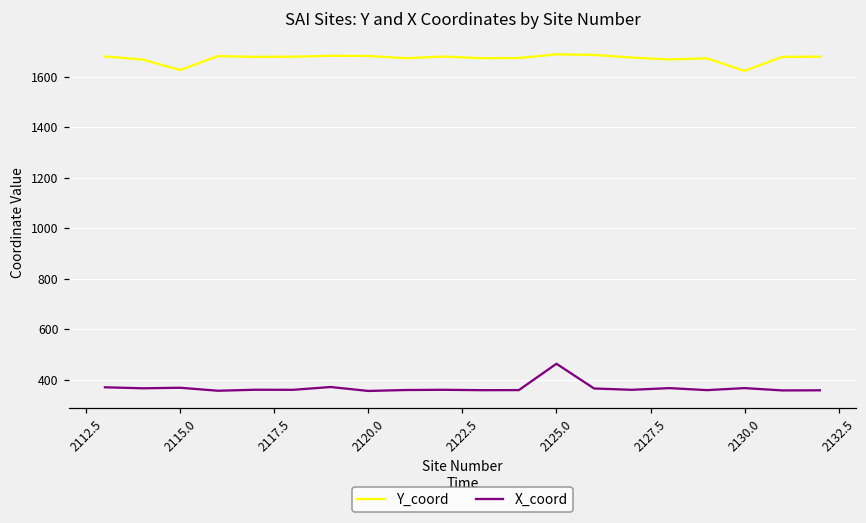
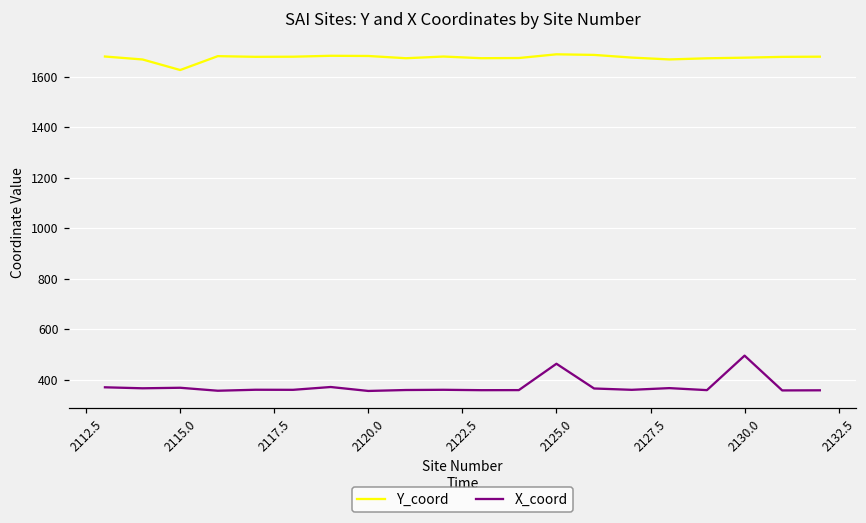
Y_coord, 2130.0: 1620 -> 1680
X_coord, 2130.0: 370 -> 490
